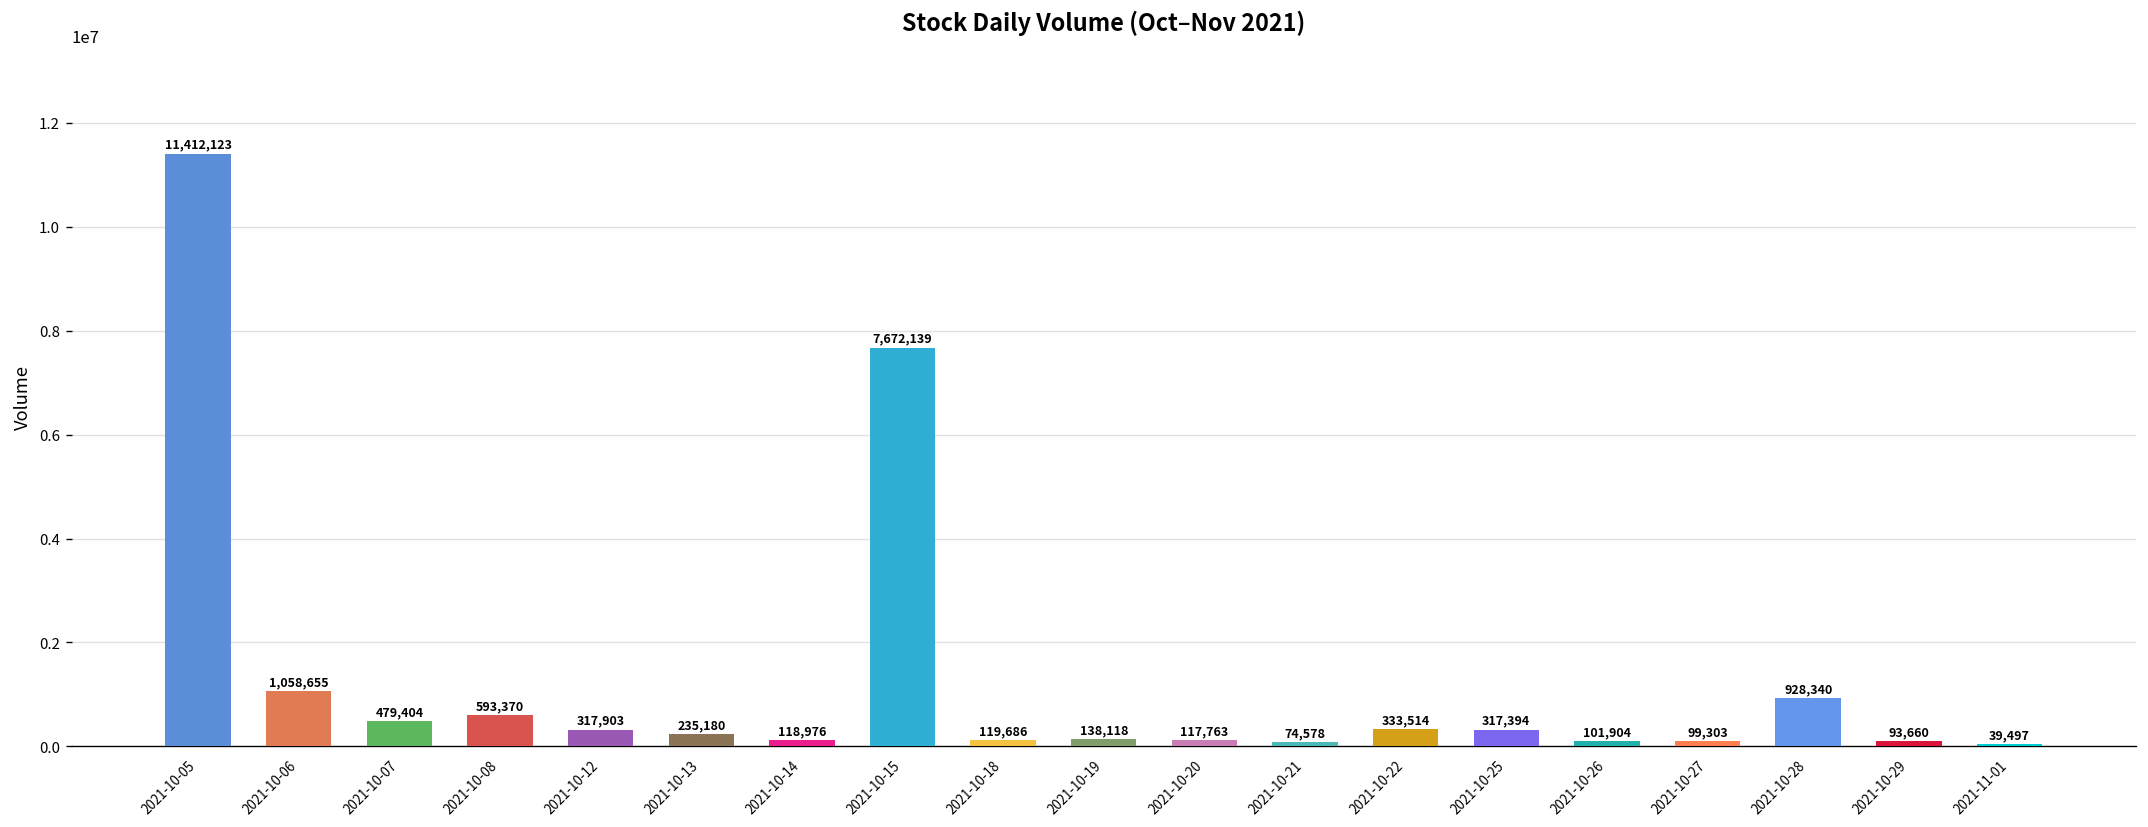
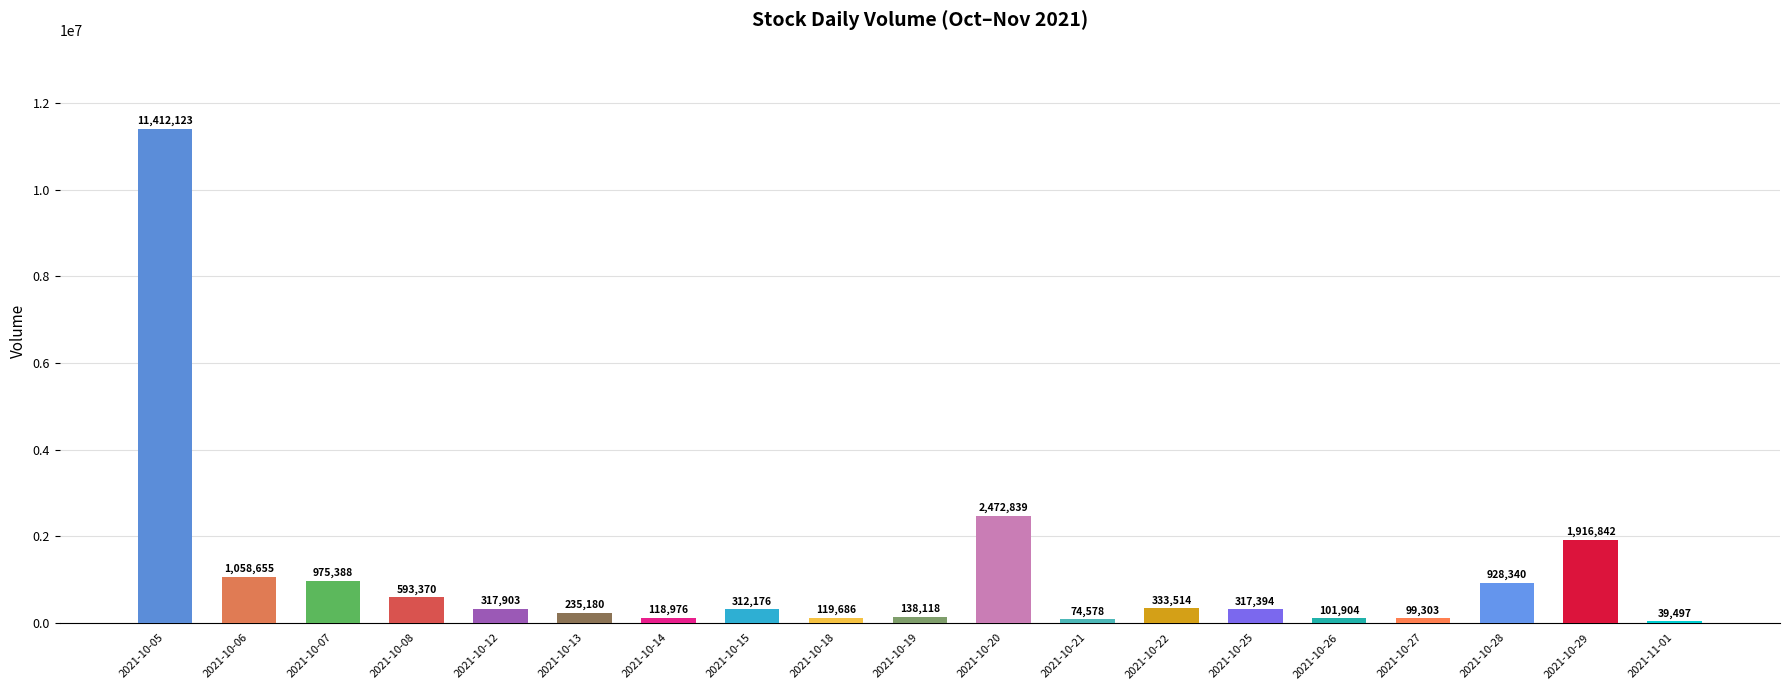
2021-10-07: 479,404 -> 975,388
2021-10-15: 7,672,139 -> 312,176
2021-10-20: 117,763 -> 2,472,839
2021-10-29: 93,660 -> 1,916,842
